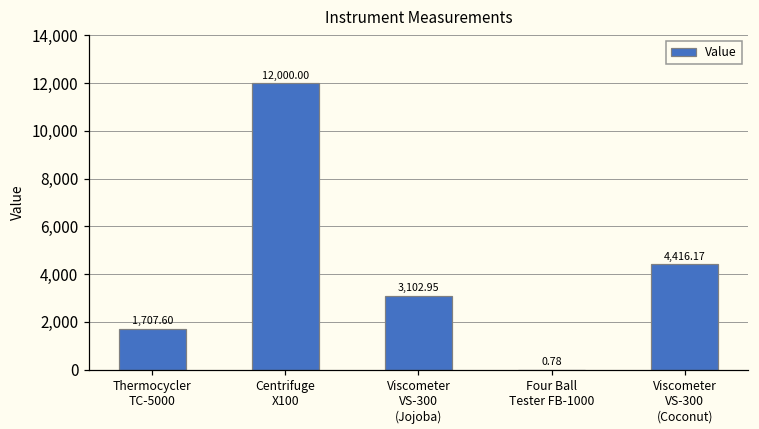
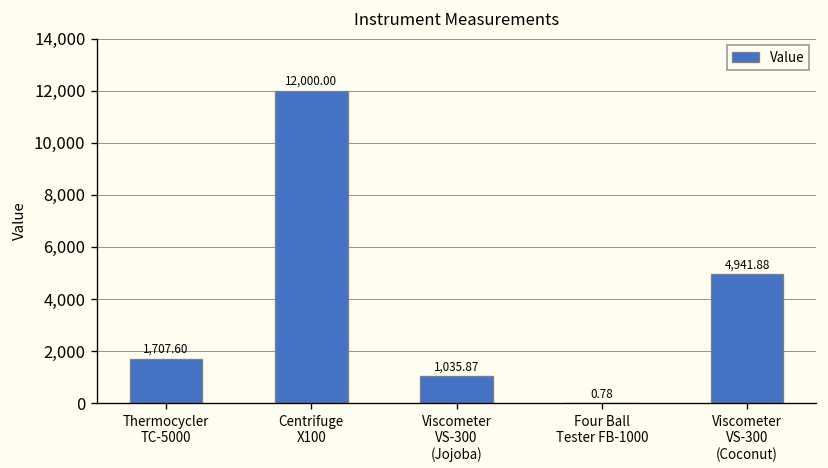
Viscometer VS-300 (Jojoba): 3,102.95 -> 1,035.87
Viscometer VS-300 (Coconut): 4,416.17 -> 4,941.88
